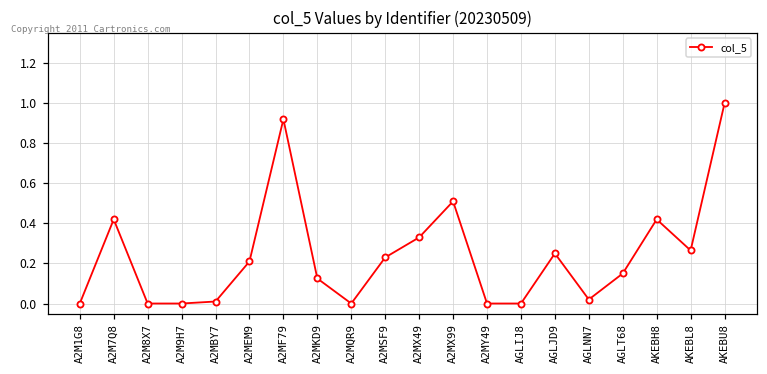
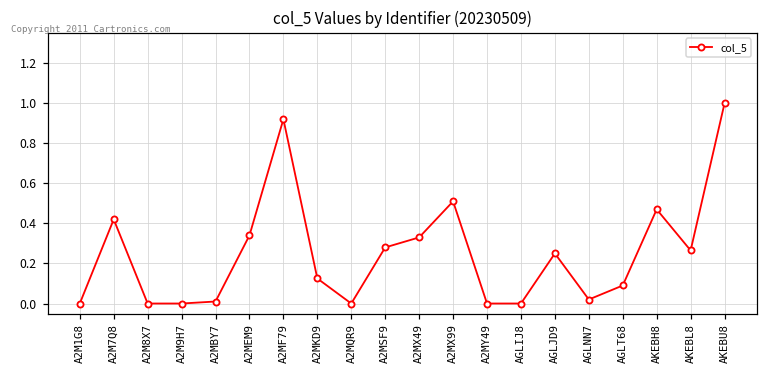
A2MEM9: 0.21 -> 0.34
A2MSF9: 0.23 -> 0.28
AGLT68: 0.15 -> 0.09
AKEBH8: 0.42 -> 0.47
